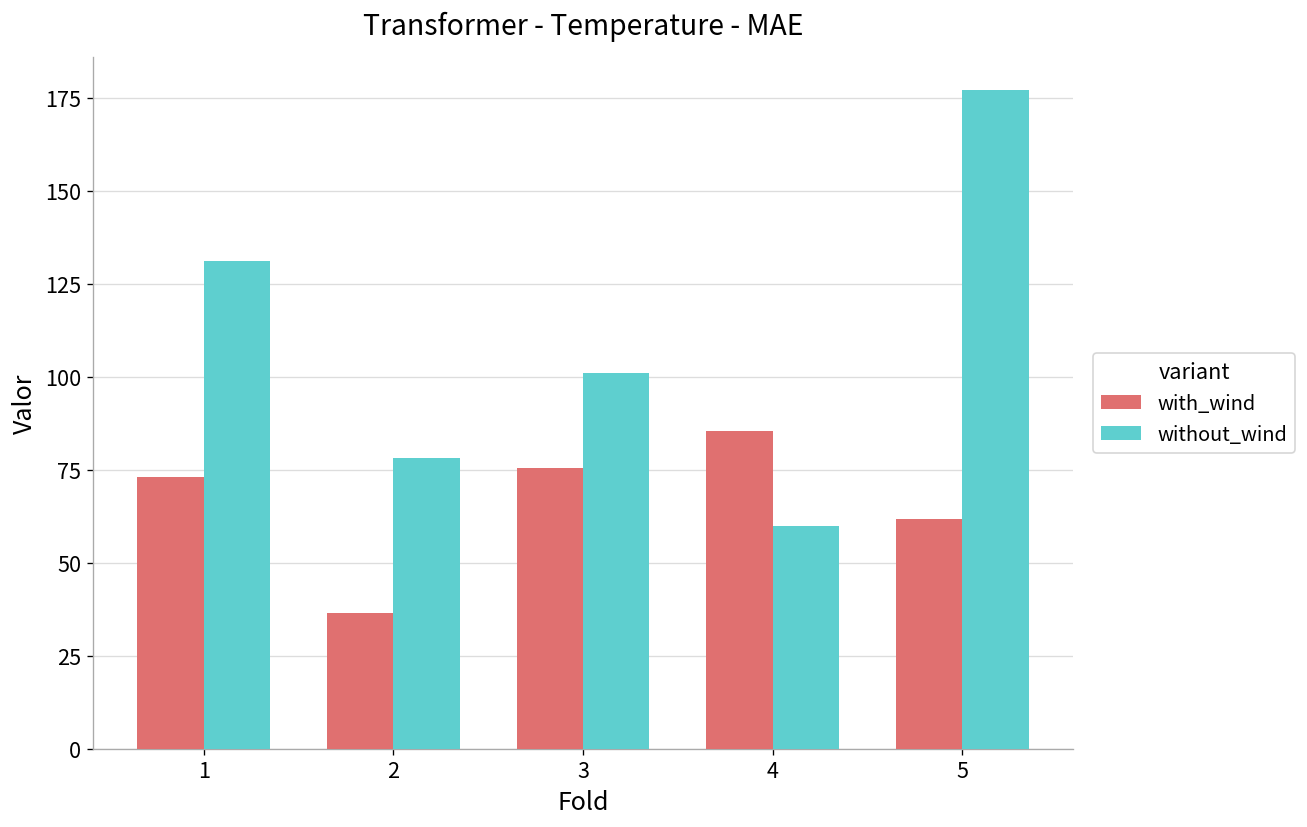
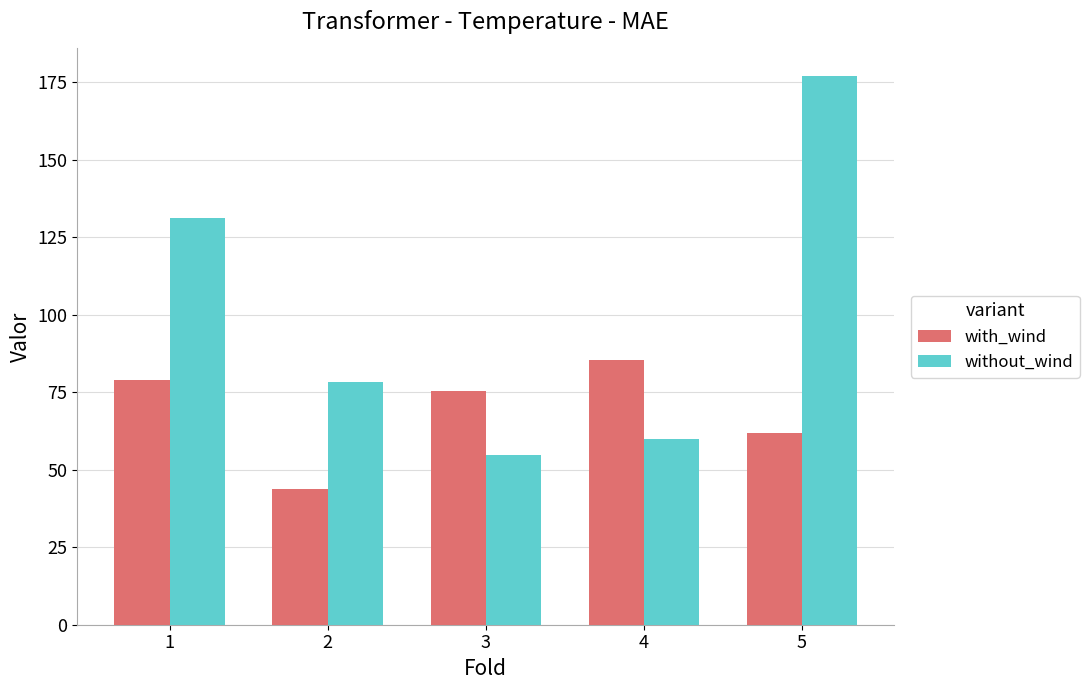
with_wind, 1: 73 -> 79
with_wind, 2: 37 -> 44
without_wind, 3: 101 -> 55
